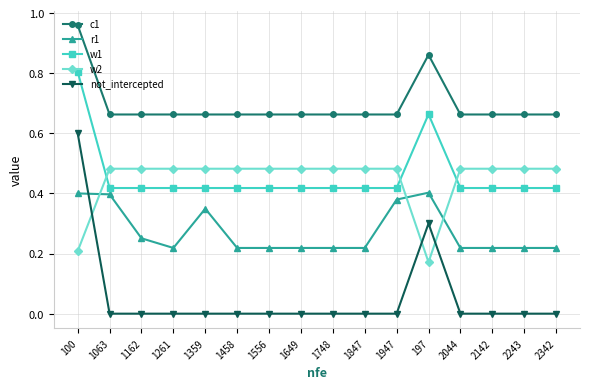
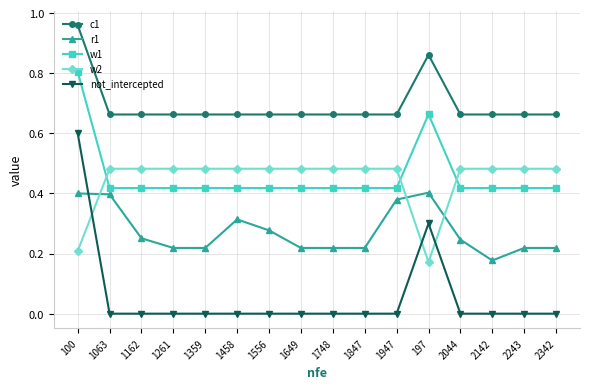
r1, 1359: 0.35 -> 0.22
r1, 1458: 0.22 -> 0.31
r1, 1556: 0.22 -> 0.28
r1, 2044: 0.22 -> 0.25
r1, 2142: 0.22 -> 0.18
